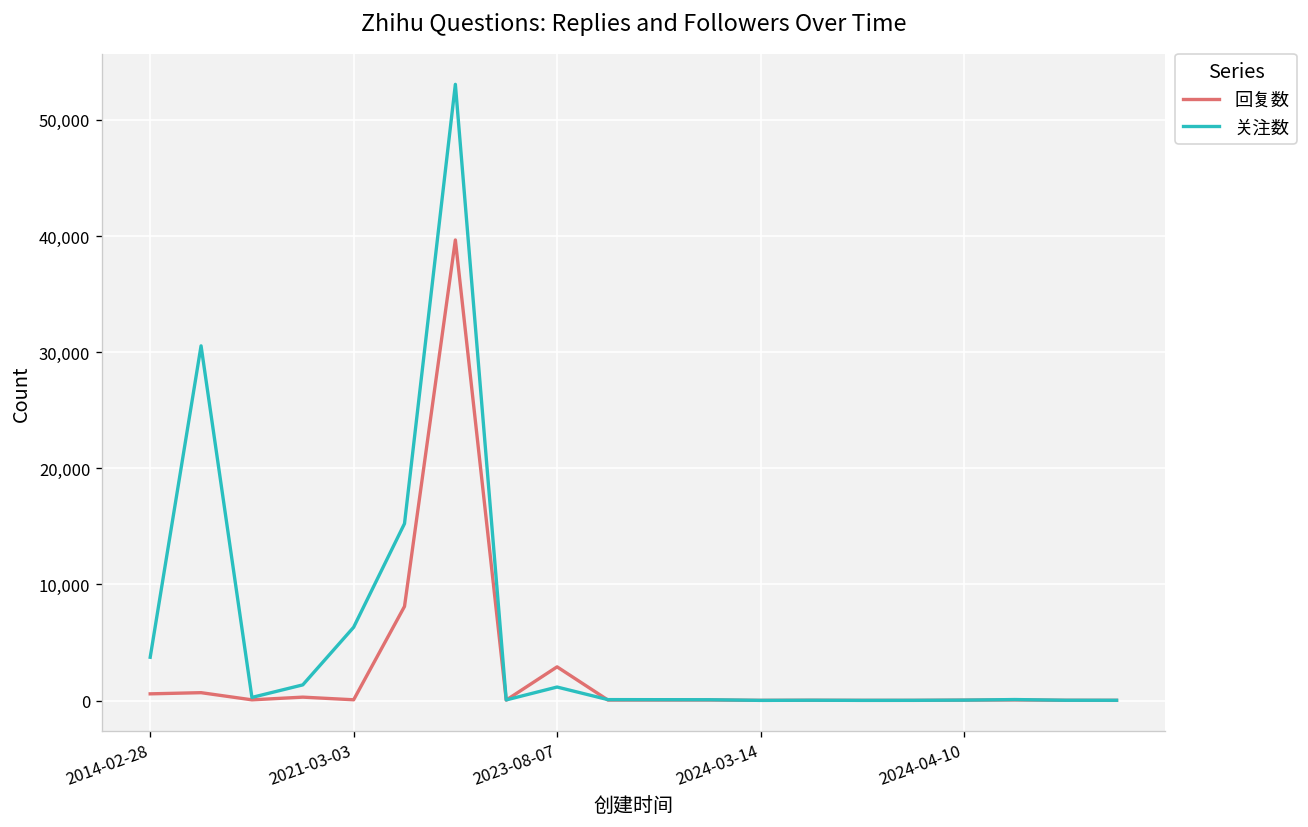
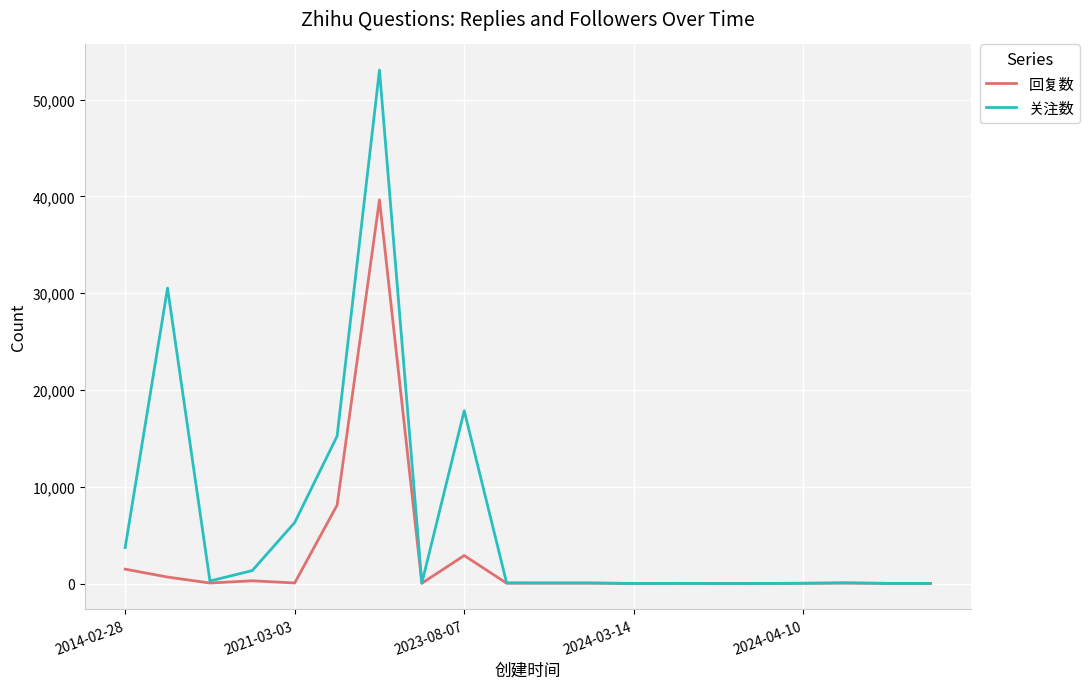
回复数, 2014-02-28: 1,000 -> 2,000
关注数, 2023-08-07: 1,000 -> 18,000
